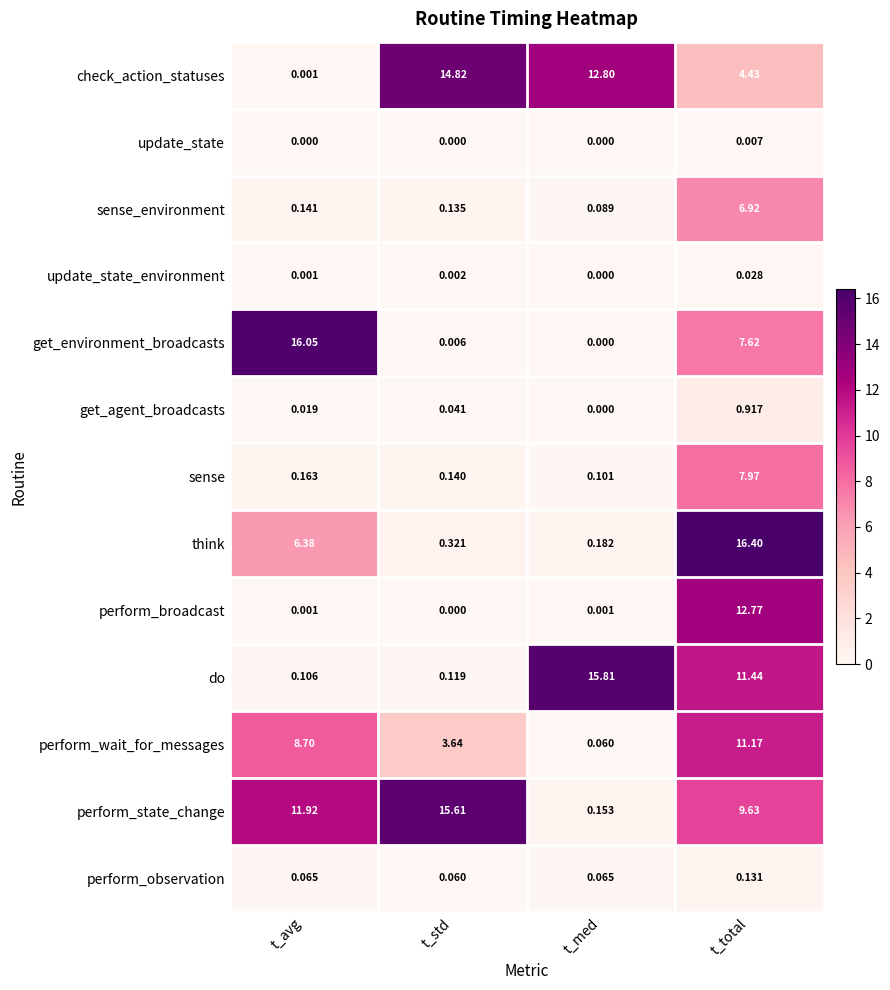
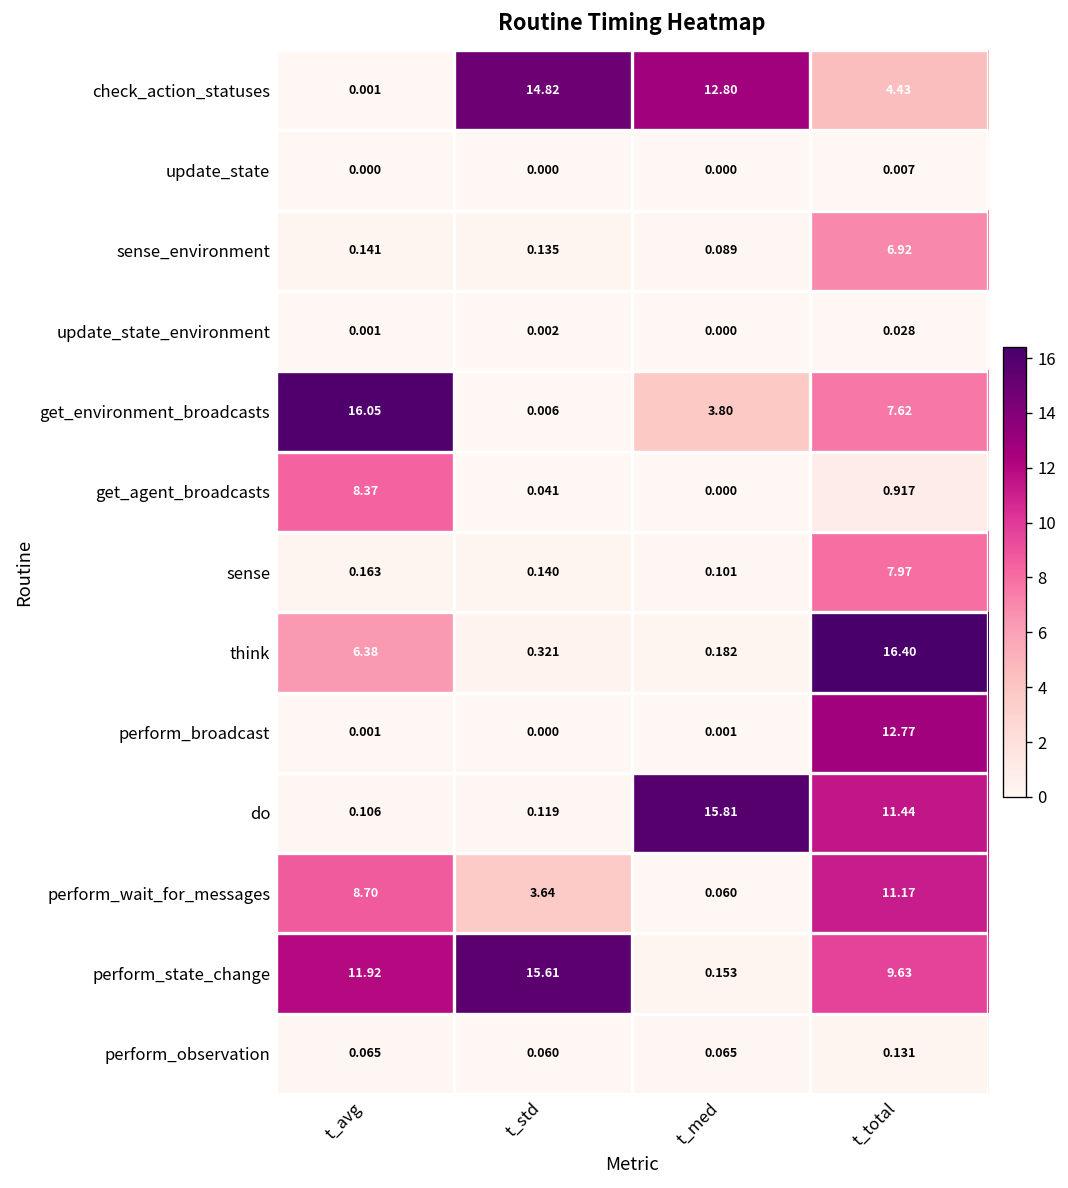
get_environment_broadcasts, t_med: 0.000 -> 3.80
get_agent_broadcasts, t_avg: 0.019 -> 8.37
